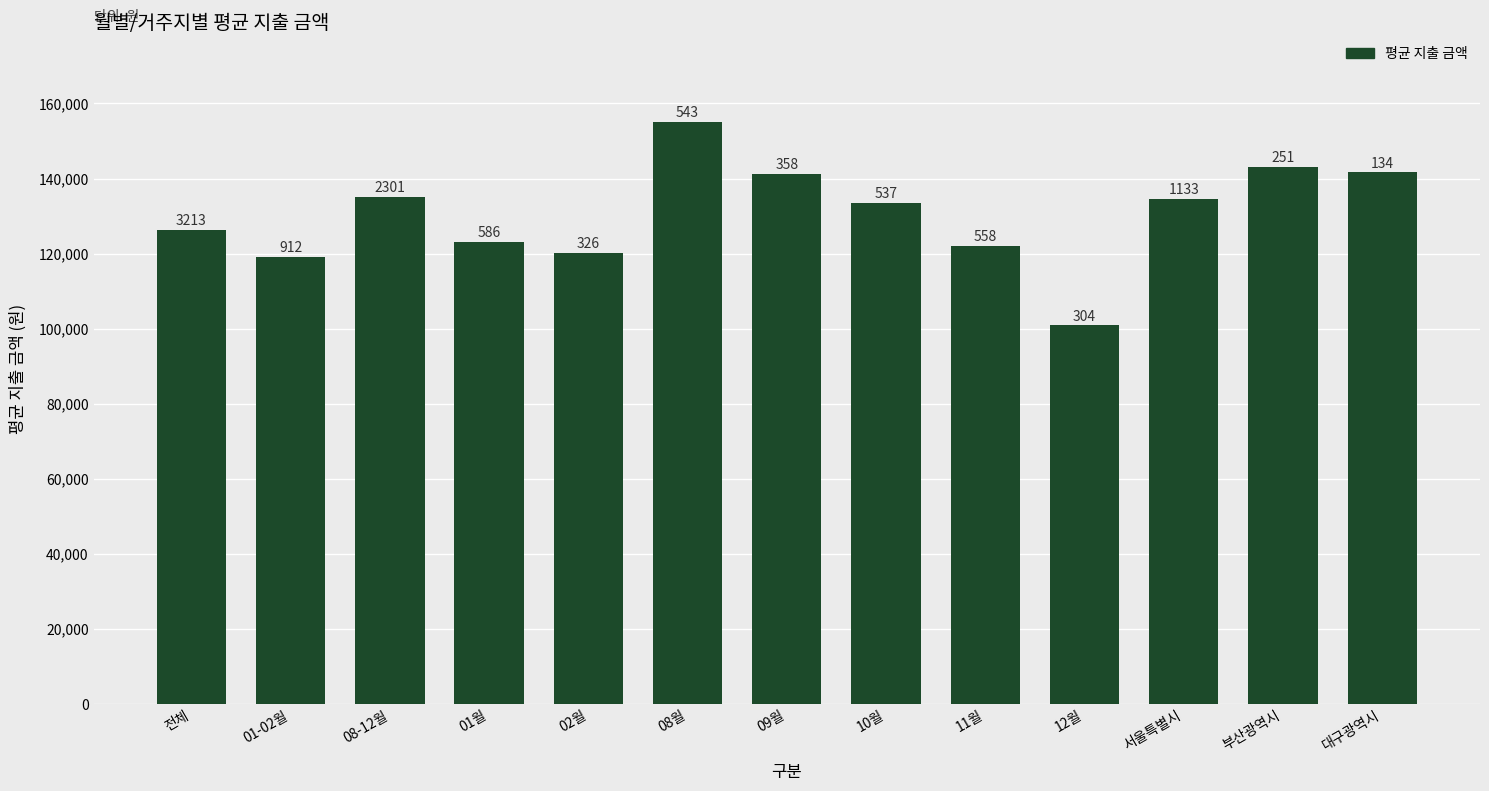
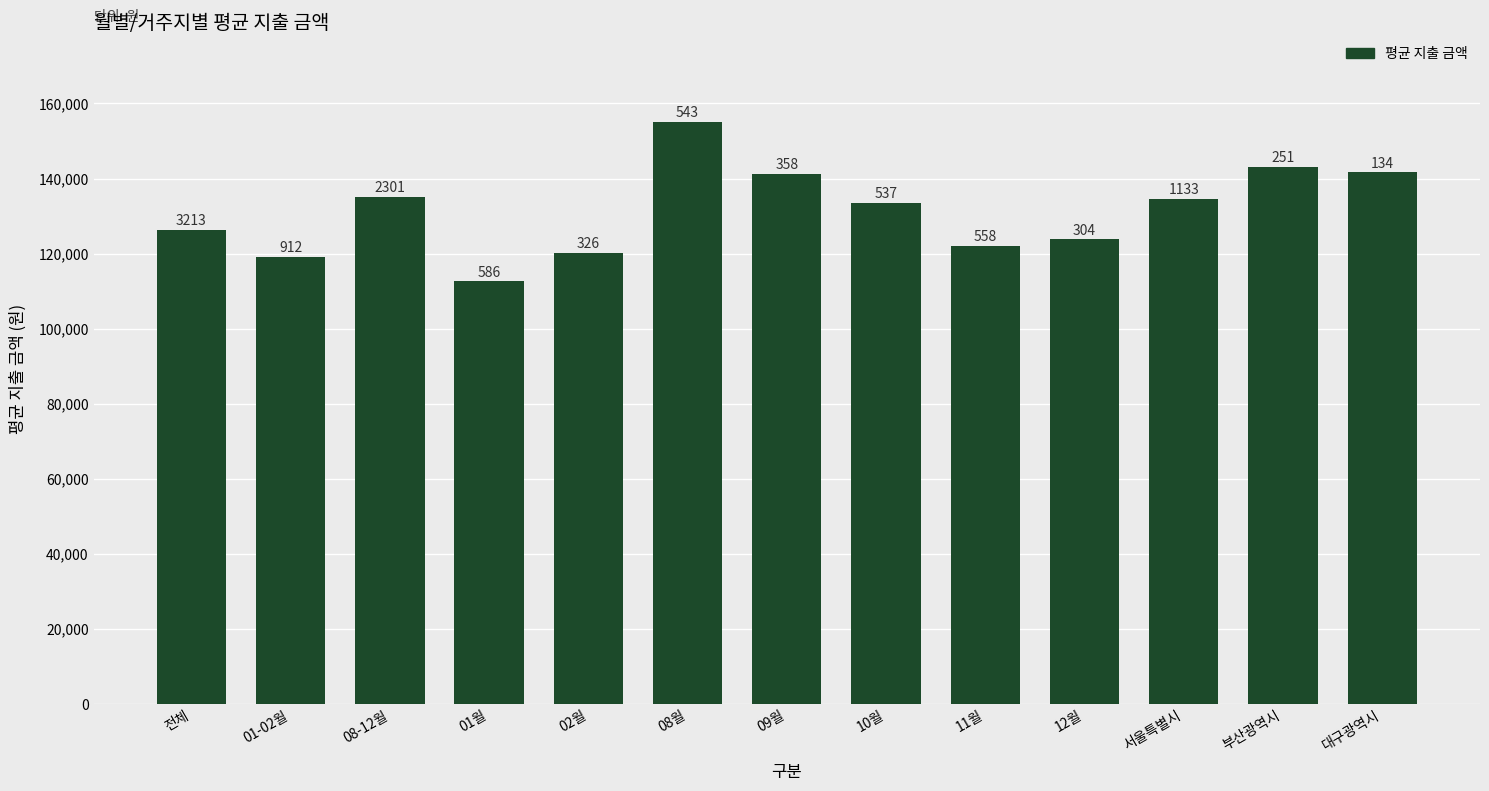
01월: 123,000 -> 113,000
12월: 101,000 -> 124,000
